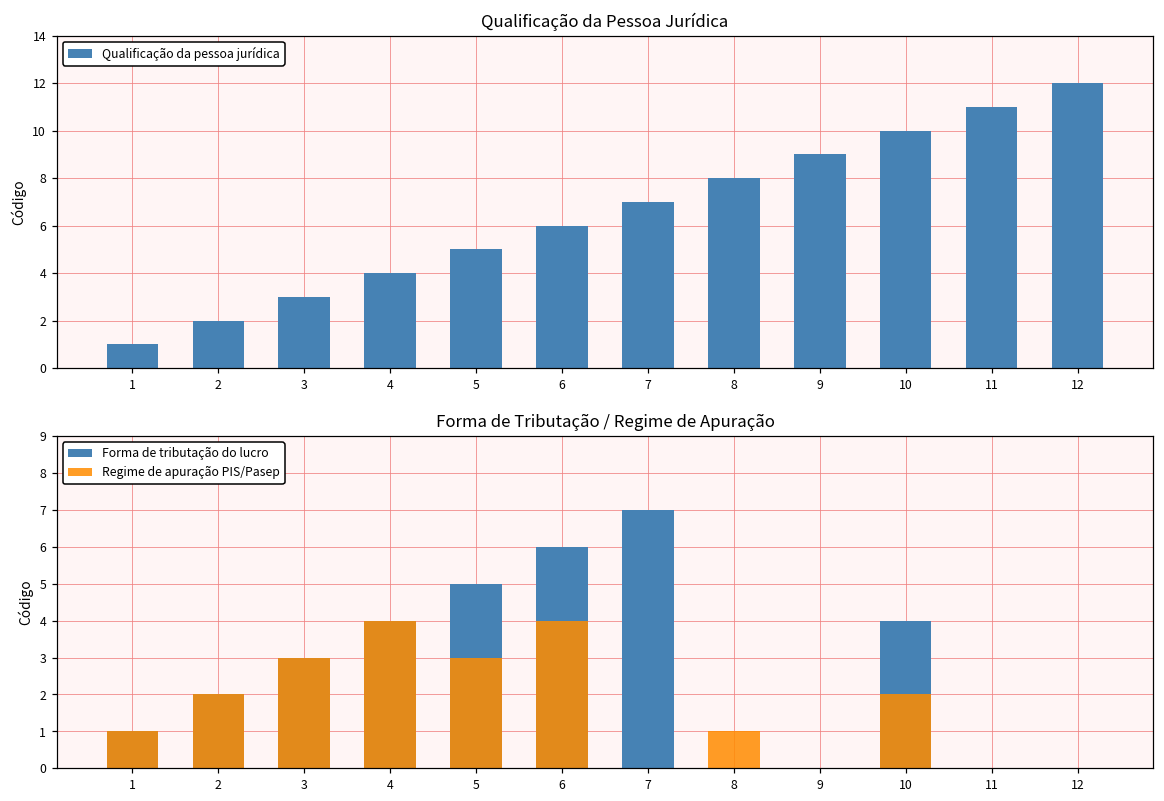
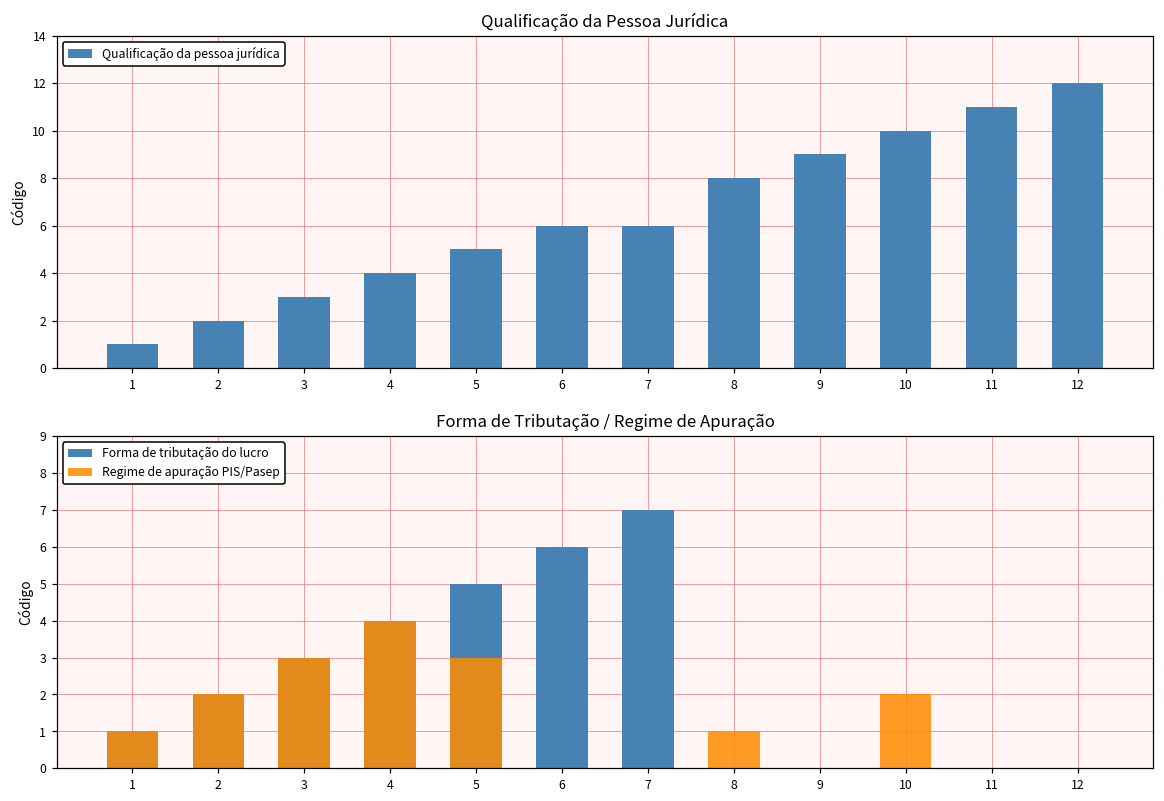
Qualificação da Pessoa Jurídica, 7: 7 -> 6
Forma de Tributação / Regime de Apuração, Regime de apuração PIS/Pasep, 6: 4 -> 0
Forma de Tributação / Regime de Apuração, Forma de tributação do lucro, 10: 4 -> 0
